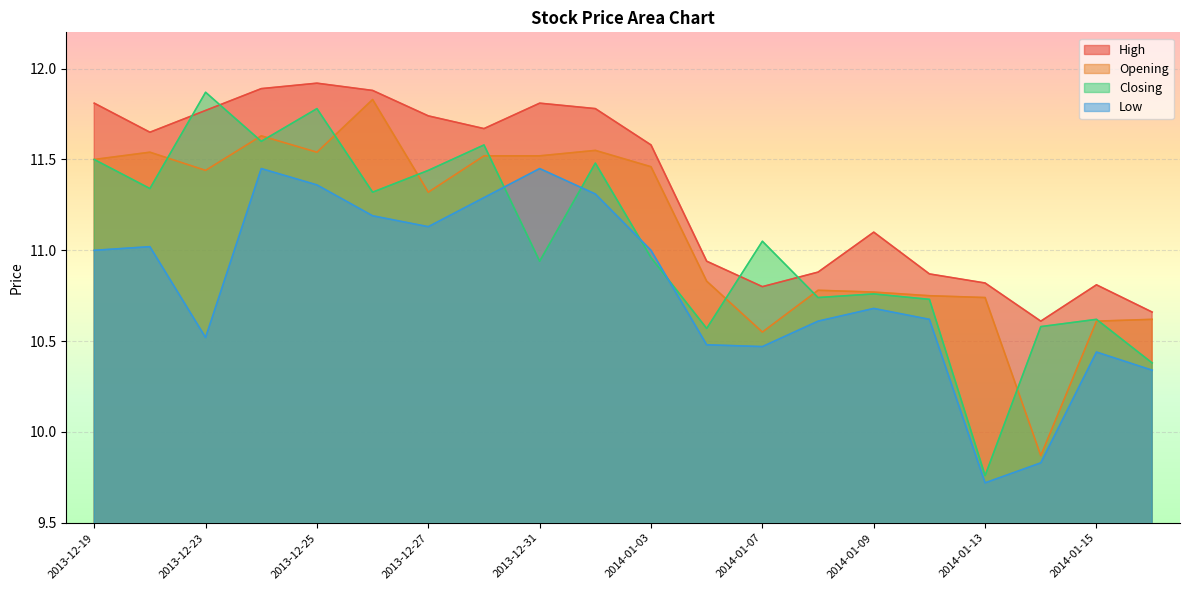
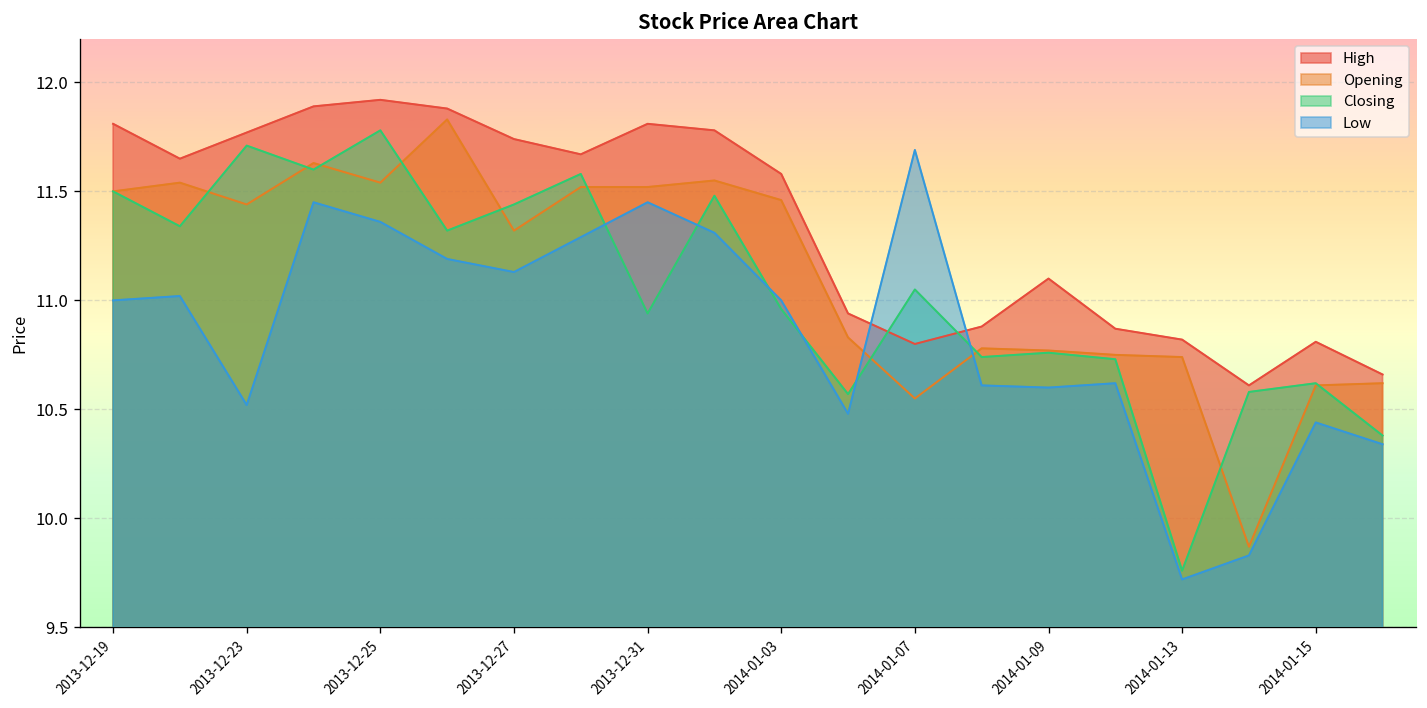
Closing, 2013-12-23: 11.87 -> 11.71
Low, 2014-01-07: 10.47 -> 11.69
Low, 2014-01-09: 10.68 -> 10.60
